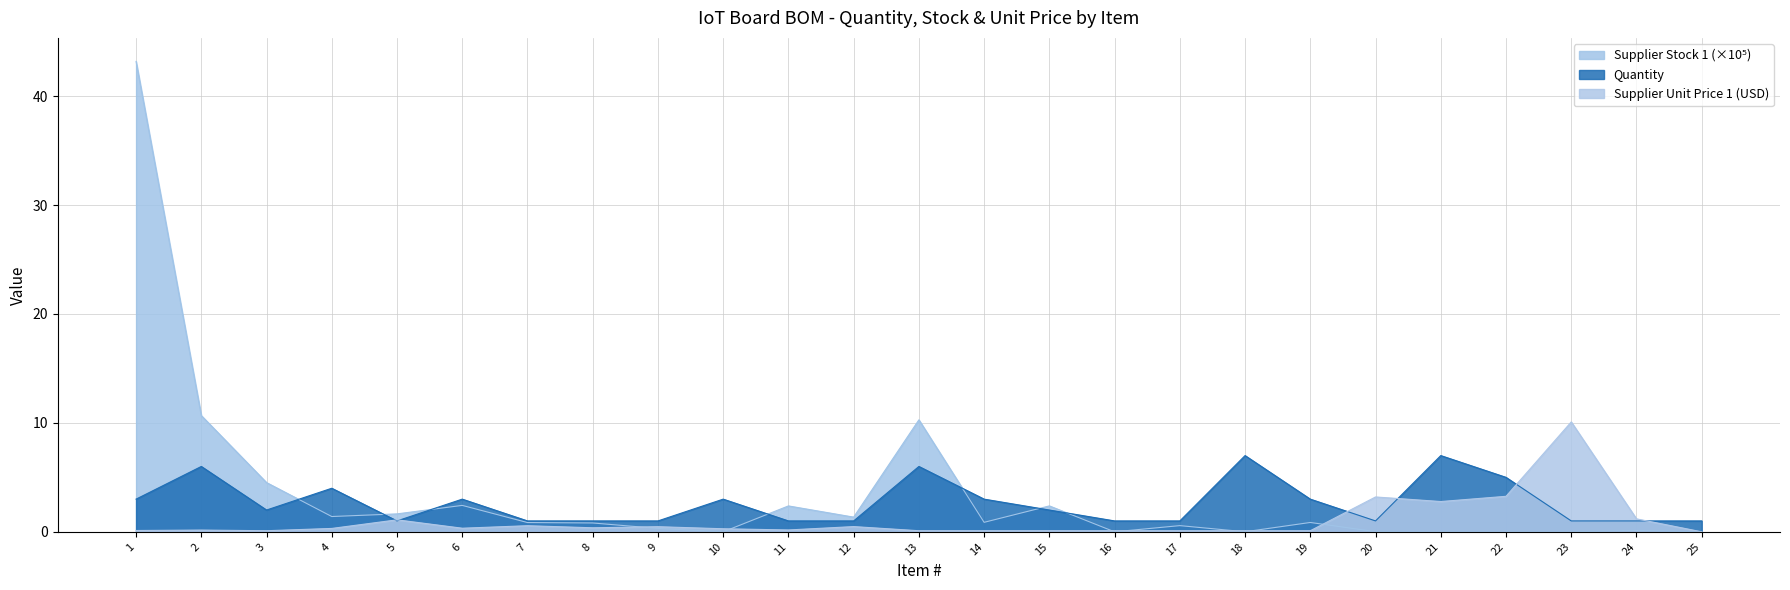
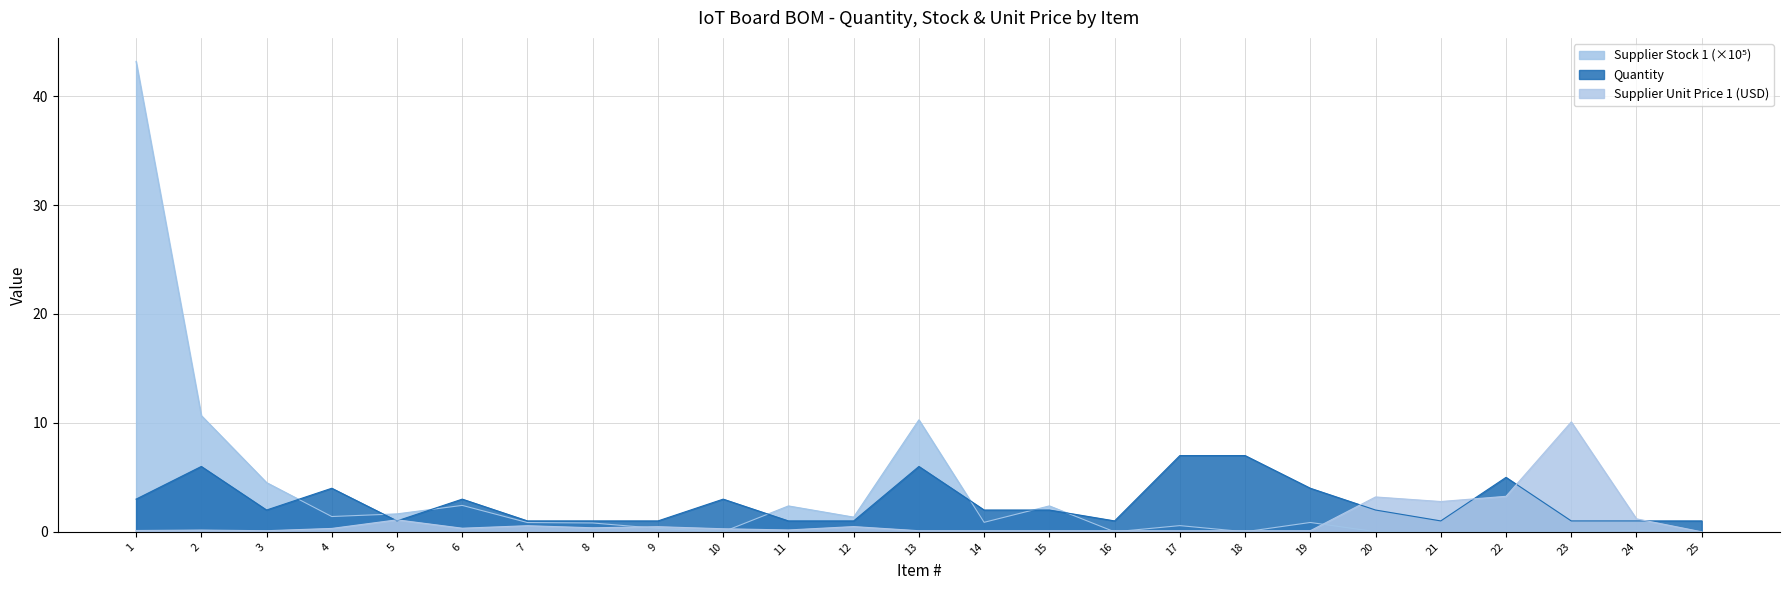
Quantity, 14: 3 -> 2
Quantity, 17: 1 -> 7
Quantity, 19: 3 -> 4
Quantity, 20: 1 -> 2
Quantity, 21: 7 -> 1
